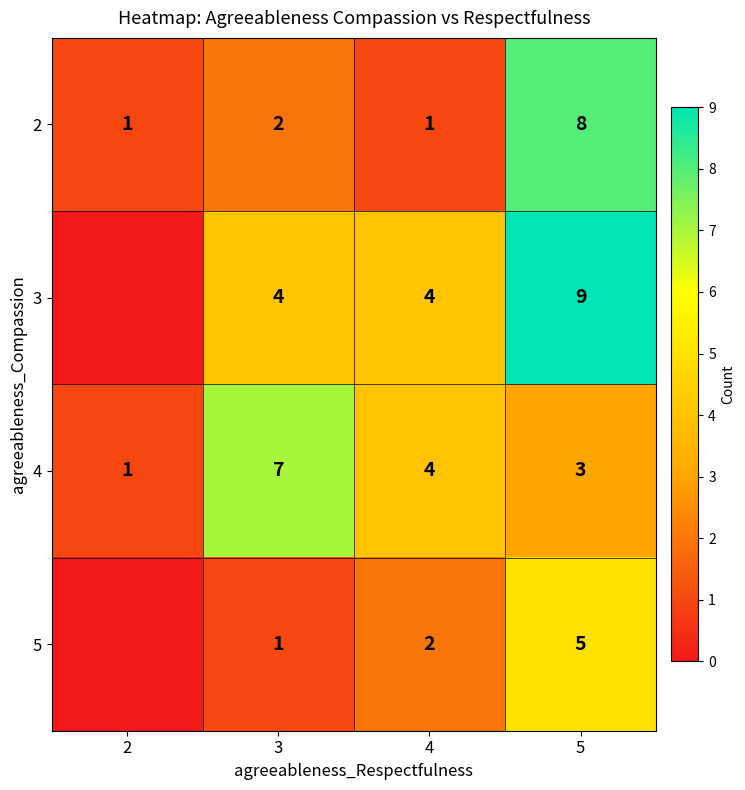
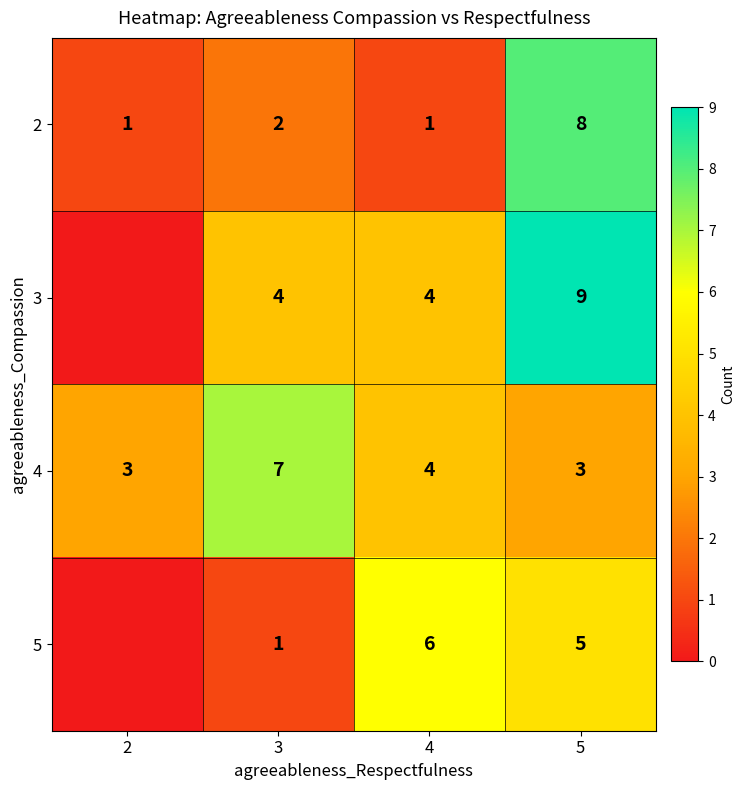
4, 2: 1 -> 3
5, 4: 2 -> 6
